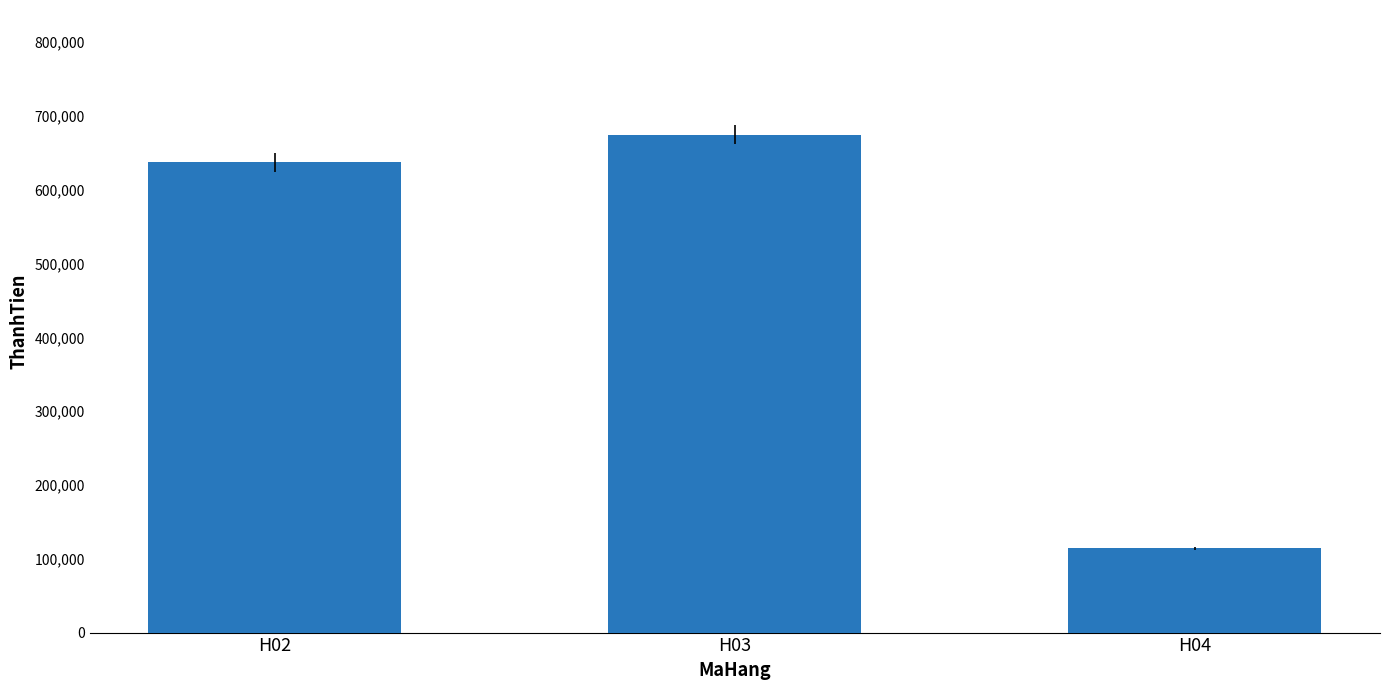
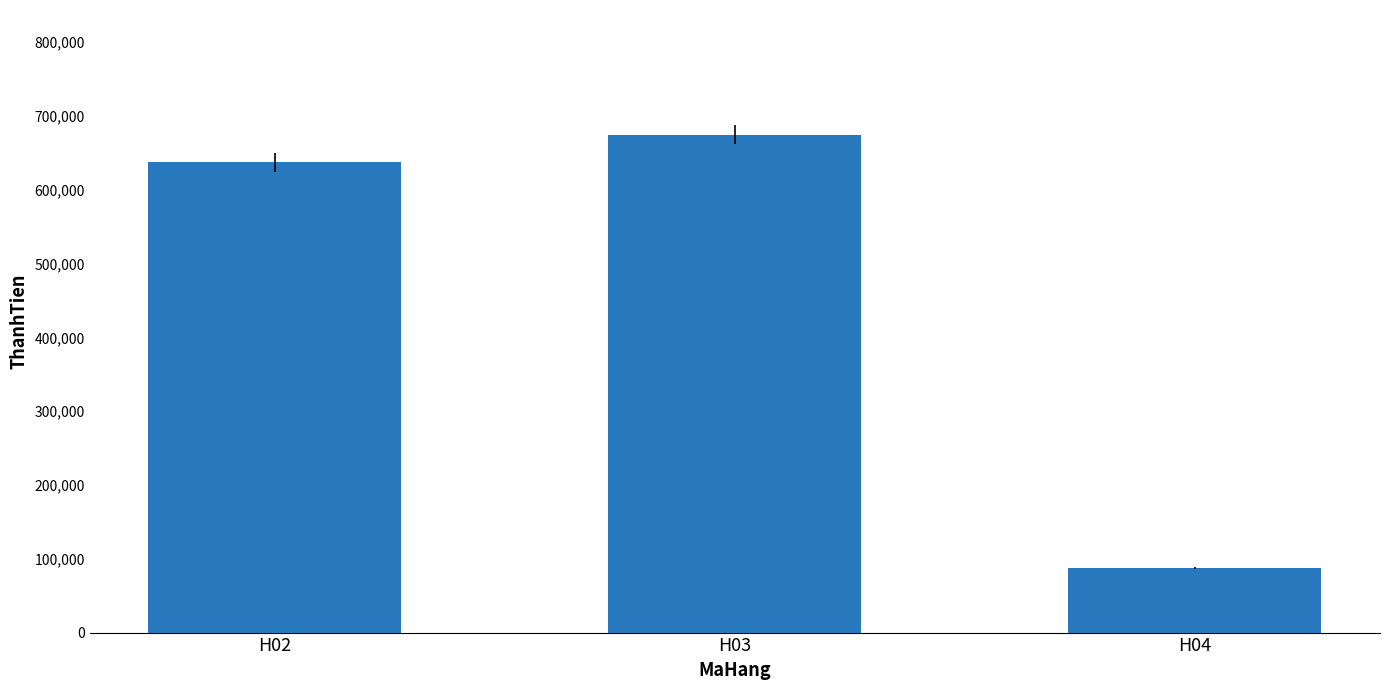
H04: 110,000 -> 90,000
